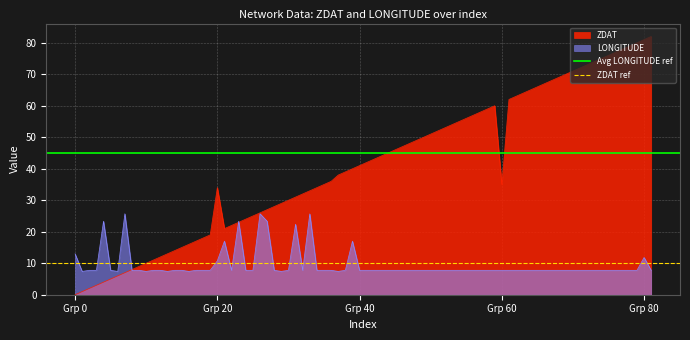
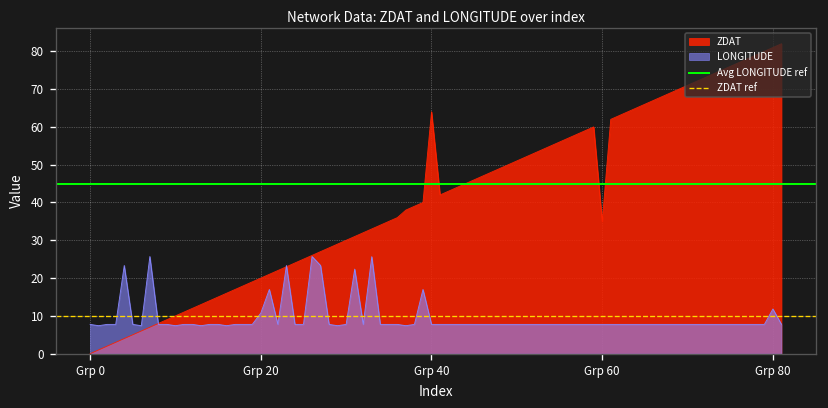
LONGITUDE, Grp 0: 13 -> 8
ZDAT, Grp 20: 34 -> 20
ZDAT, Grp 40: 41 -> 64
